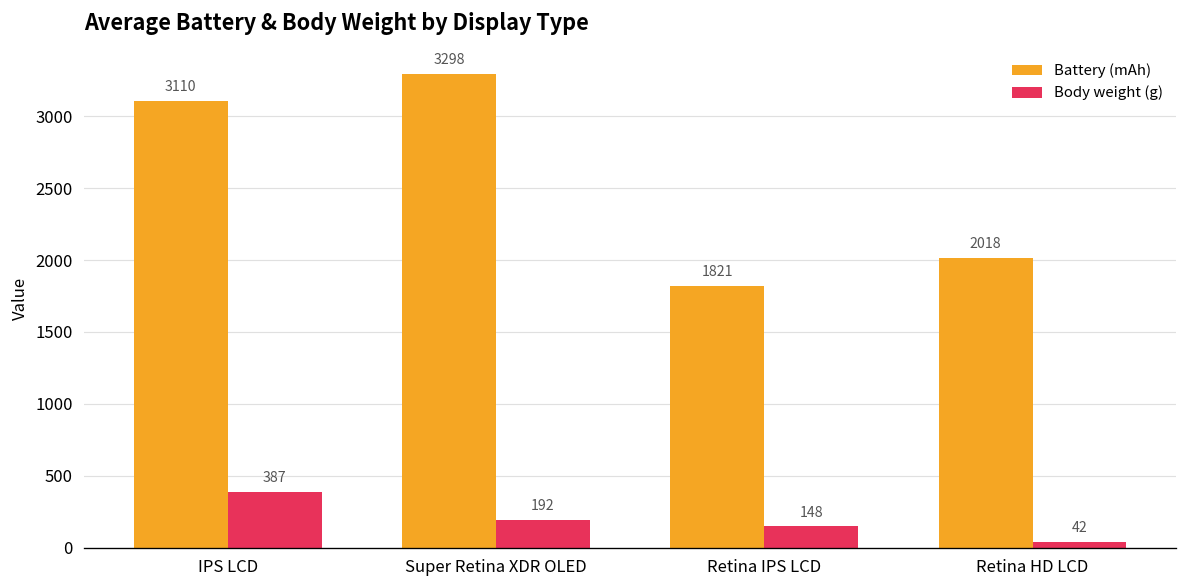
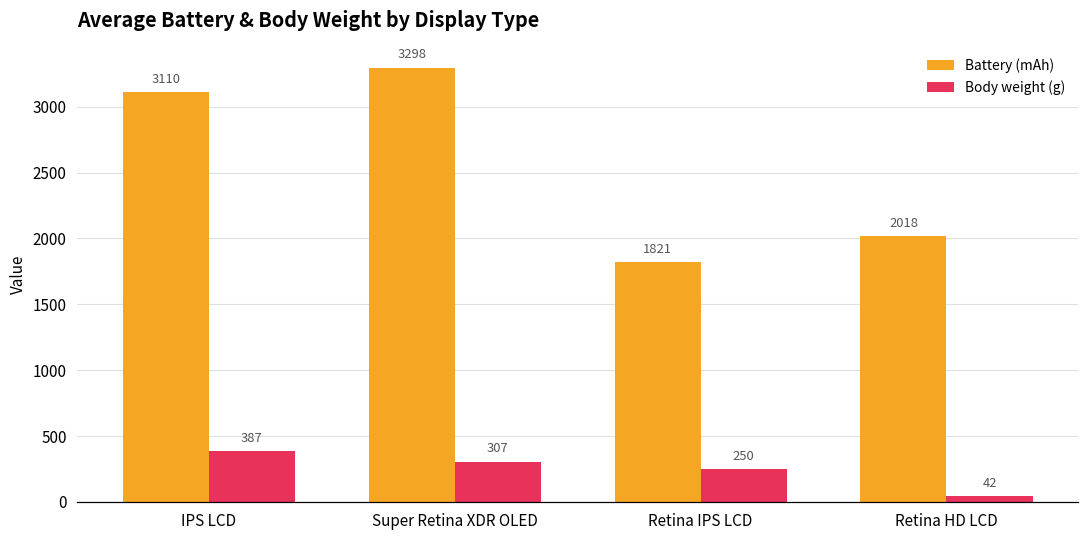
Body weight (g), Super Retina XDR OLED: 192 -> 307
Body weight (g), Retina IPS LCD: 148 -> 250
